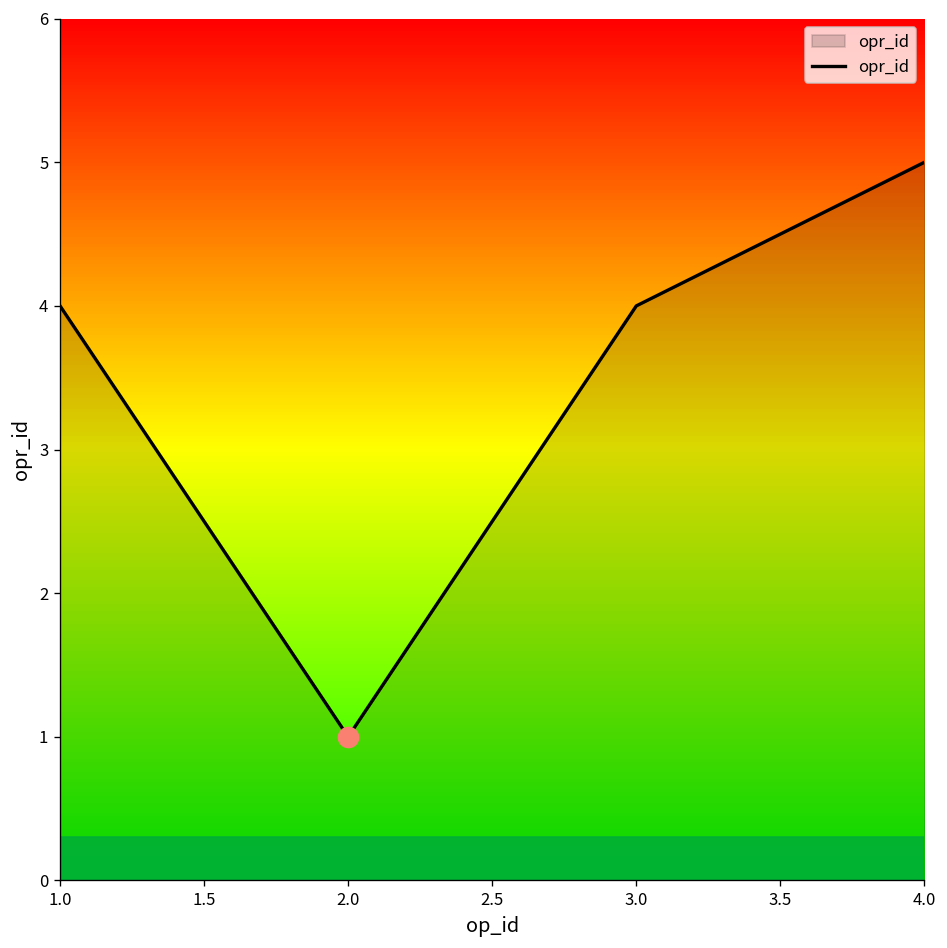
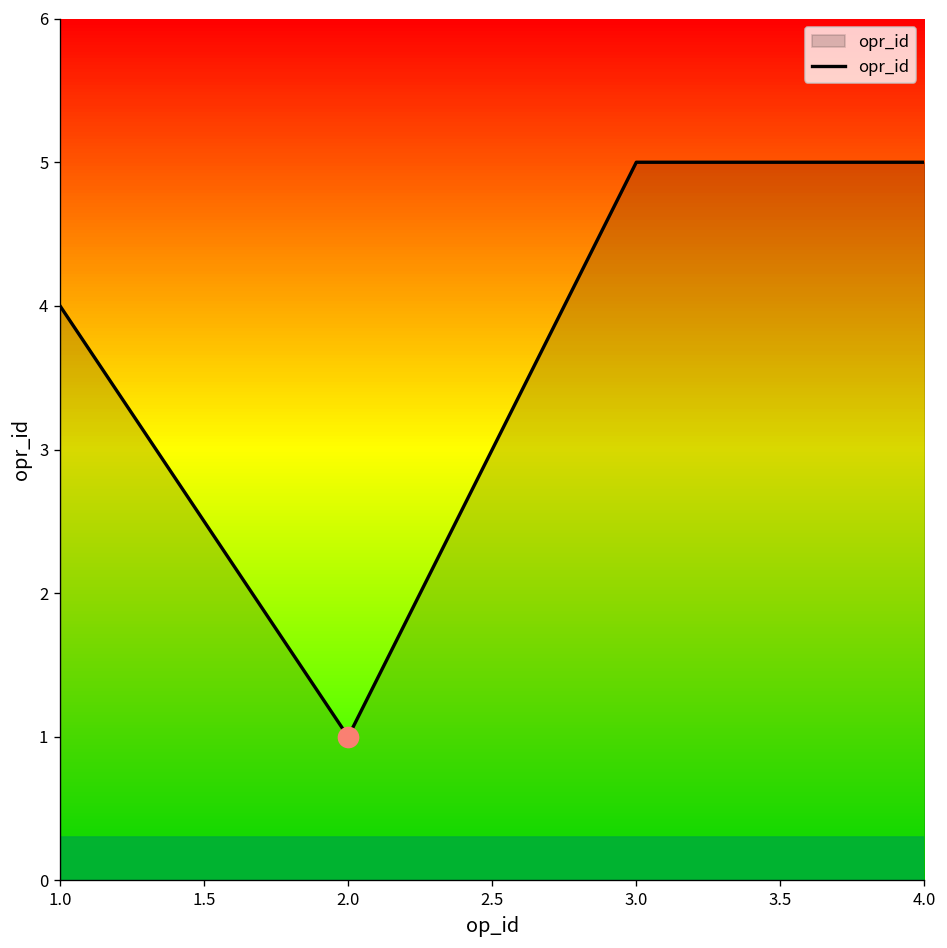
opr_id, 3.0: 4 -> 5
